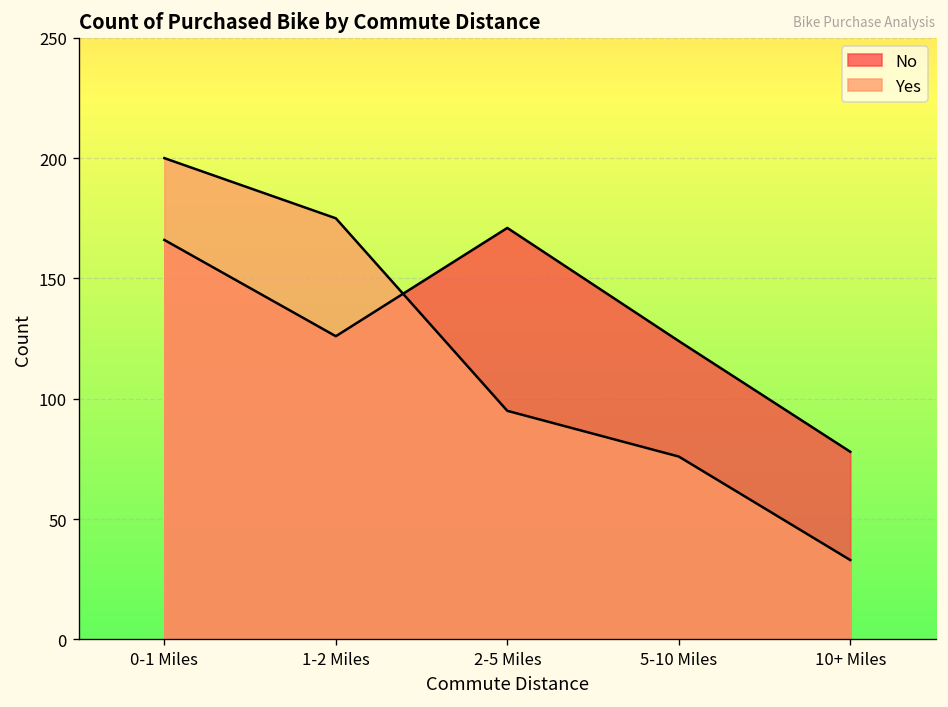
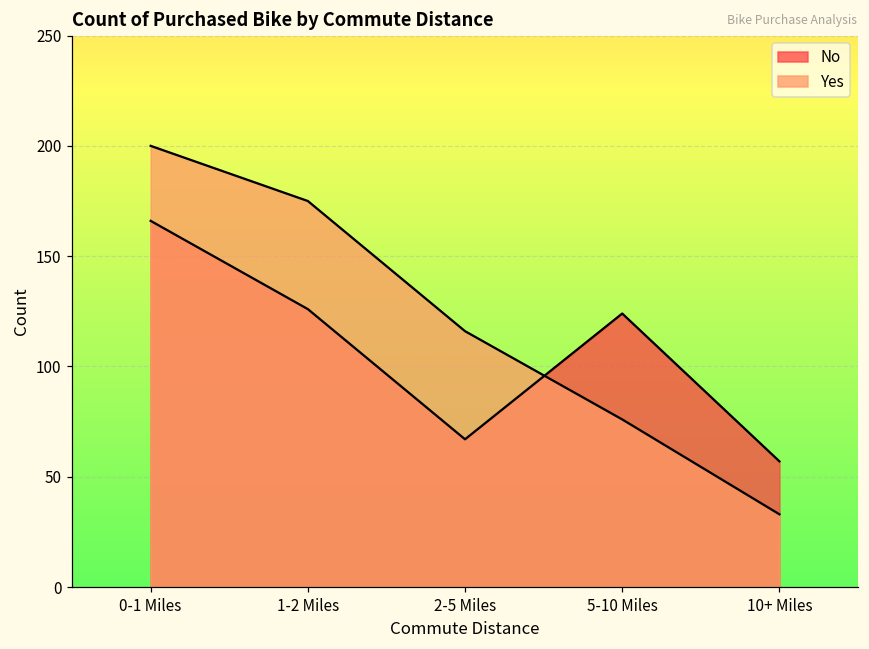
No, 2-5 Miles: 171 -> 67
Yes, 2-5 Miles: 95 -> 116
No, 10+ Miles: 78 -> 57
